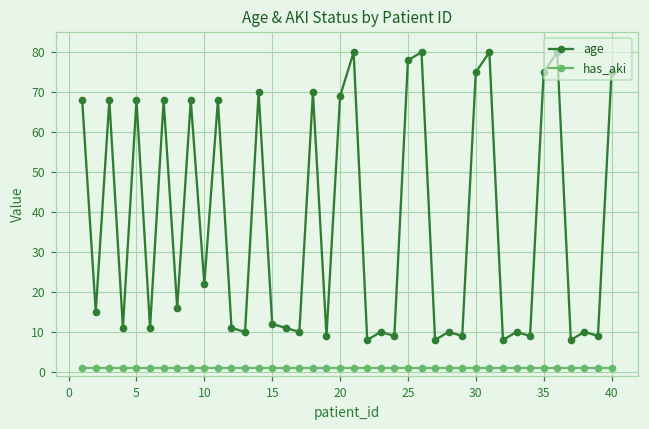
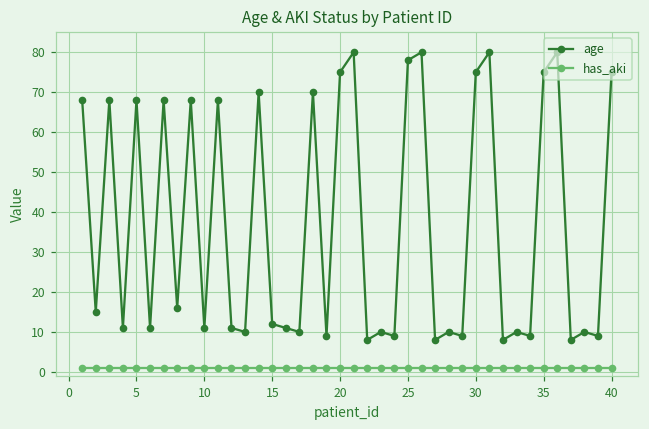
age, 10: 22 -> 11
age, 20: 69 -> 75
